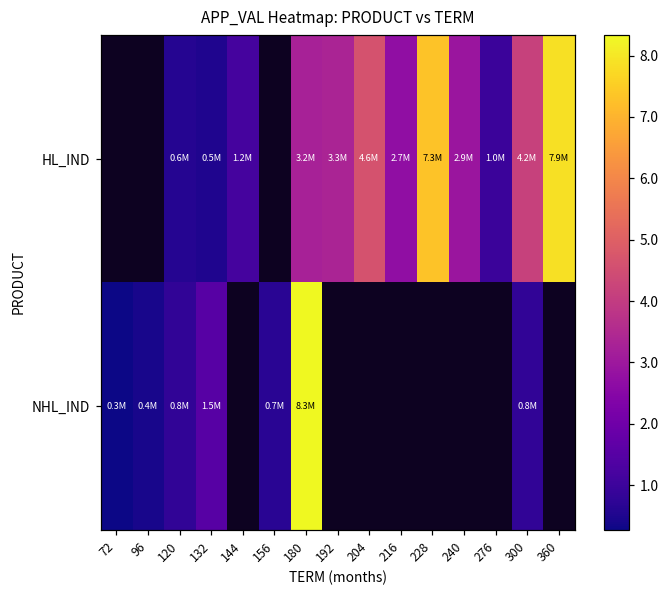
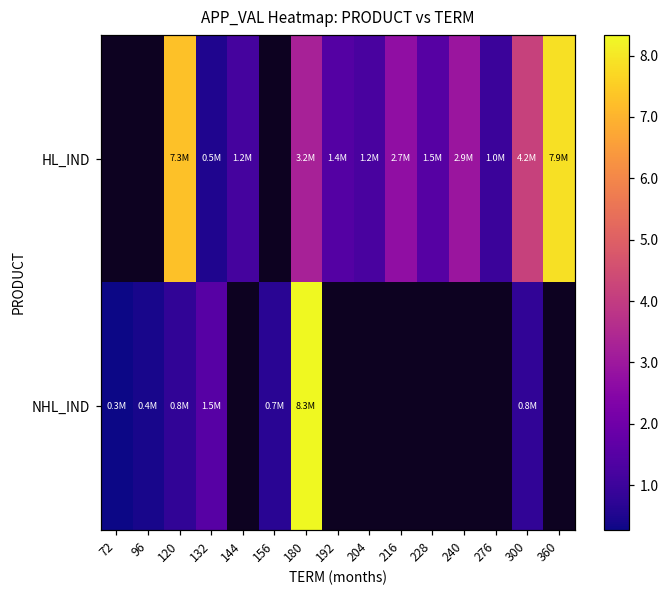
HL_IND, 120: 0.6M -> 7.3M
HL_IND, 192: 3.3M -> 1.4M
HL_IND, 204: 4.6M -> 1.2M
HL_IND, 228: 7.3M -> 1.5M
